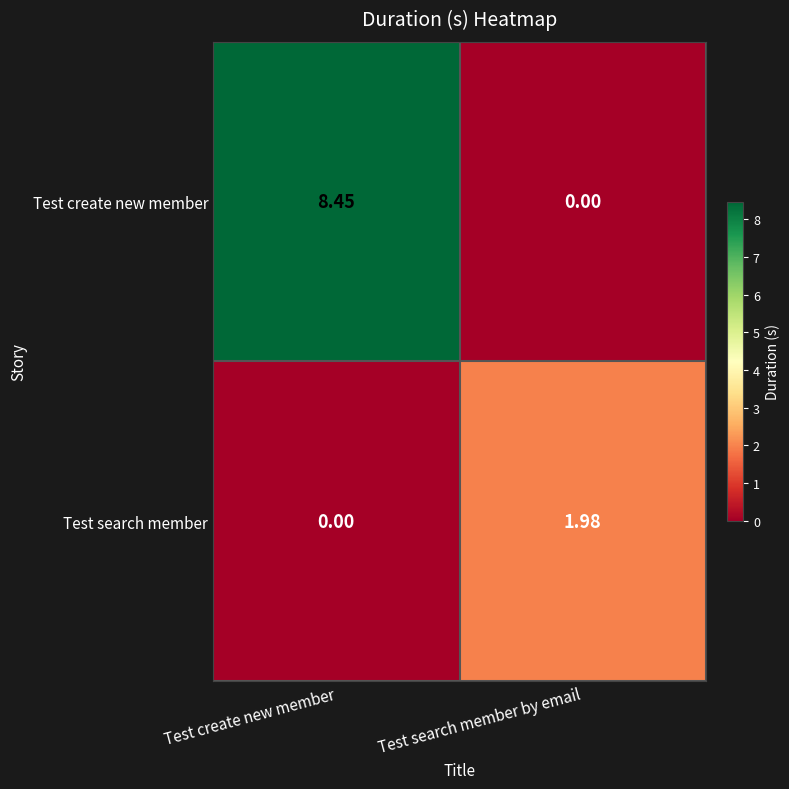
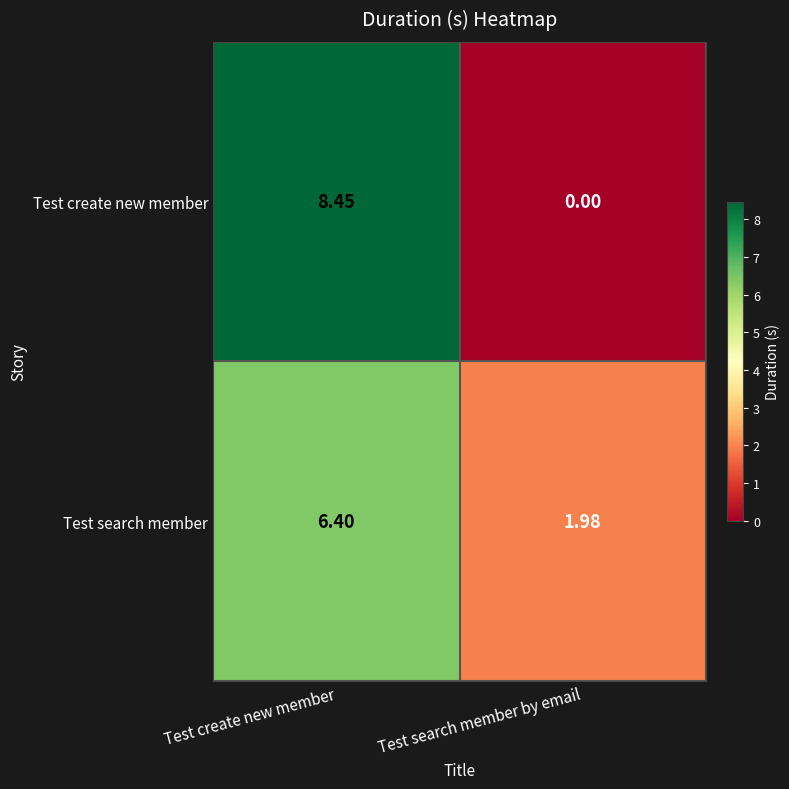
Test search member, Test create new member: 0.00 -> 6.40
